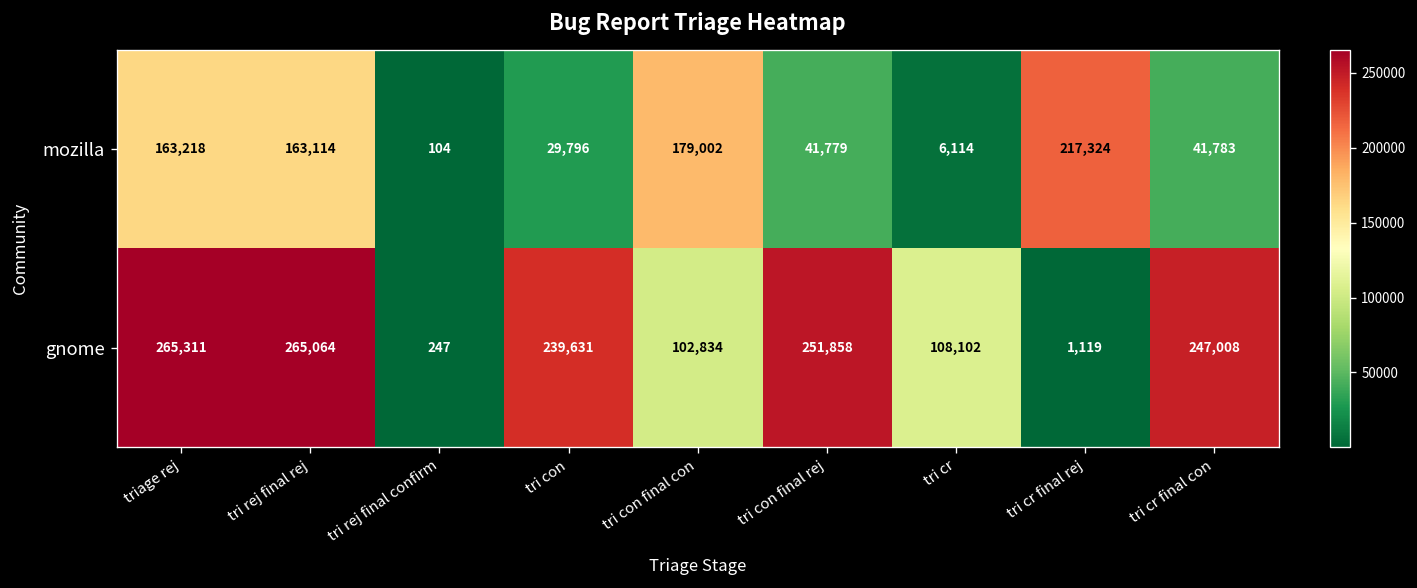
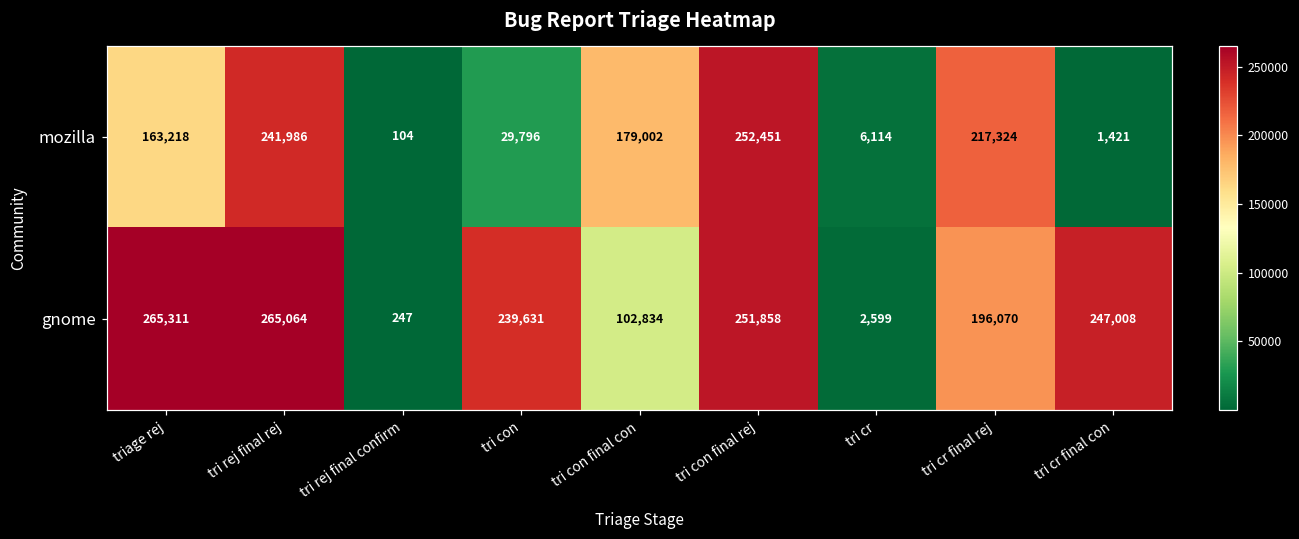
mozilla, tri rej final rej: 163,114 -> 241,986
mozilla, tri con final rej: 41,779 -> 252,451
mozilla, tri cr final con: 41,783 -> 1,421
gnome, tri cr: 108,102 -> 2,599
gnome, tri cr final rej: 1,119 -> 196,070
